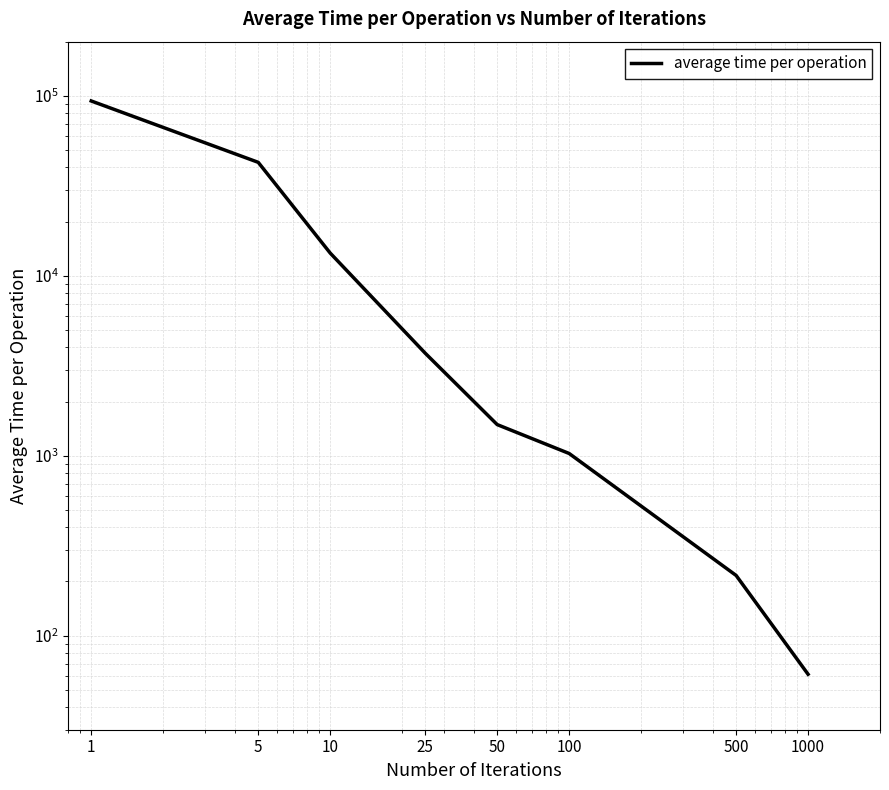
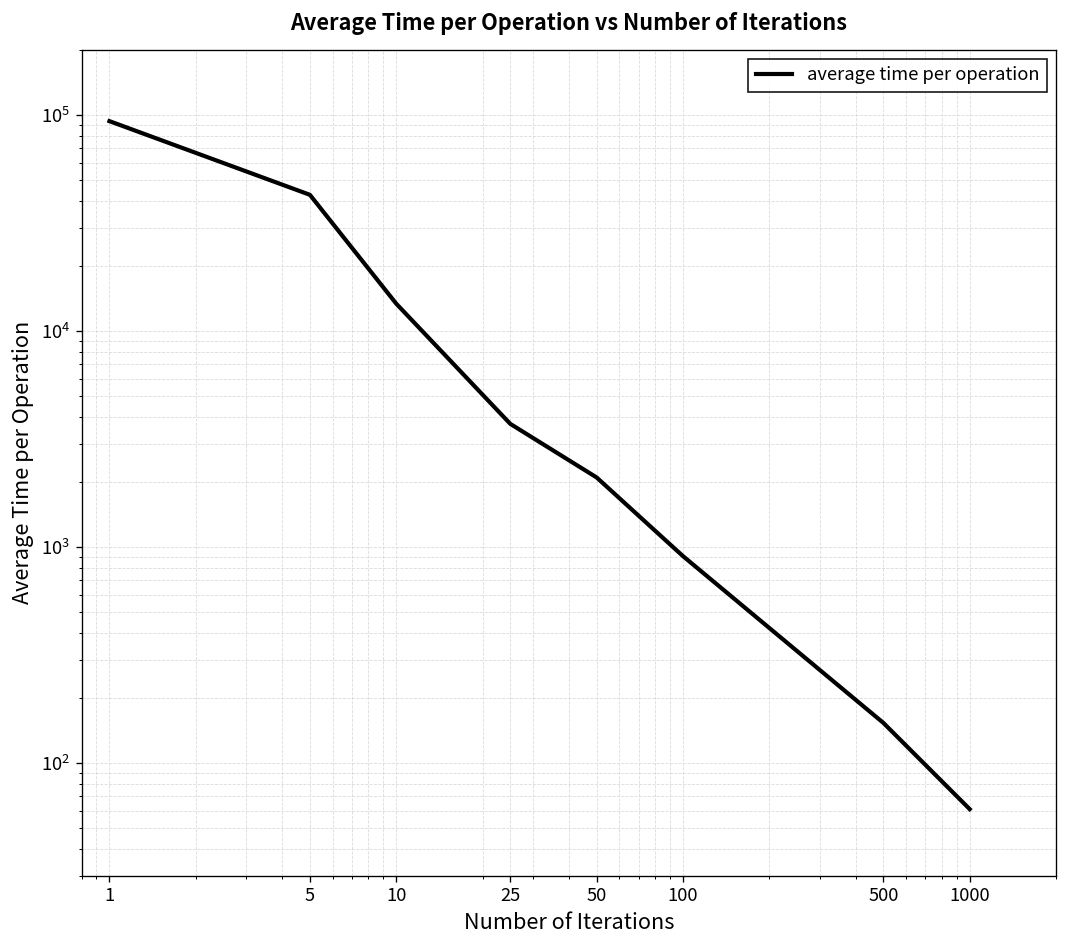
50: 1500 -> 2100
100: 1000 -> 900
500: 220 -> 150
